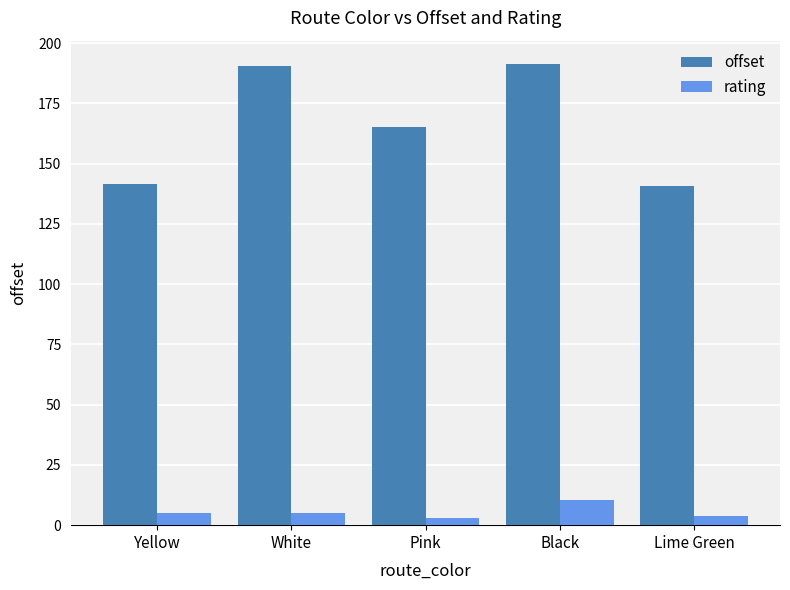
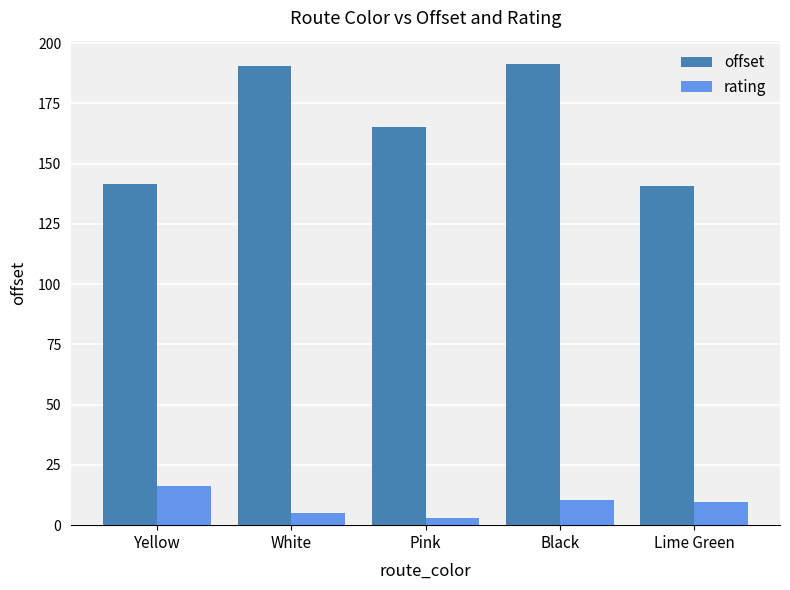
rating, Yellow: 5 -> 16
rating, Lime Green: 4 -> 10
